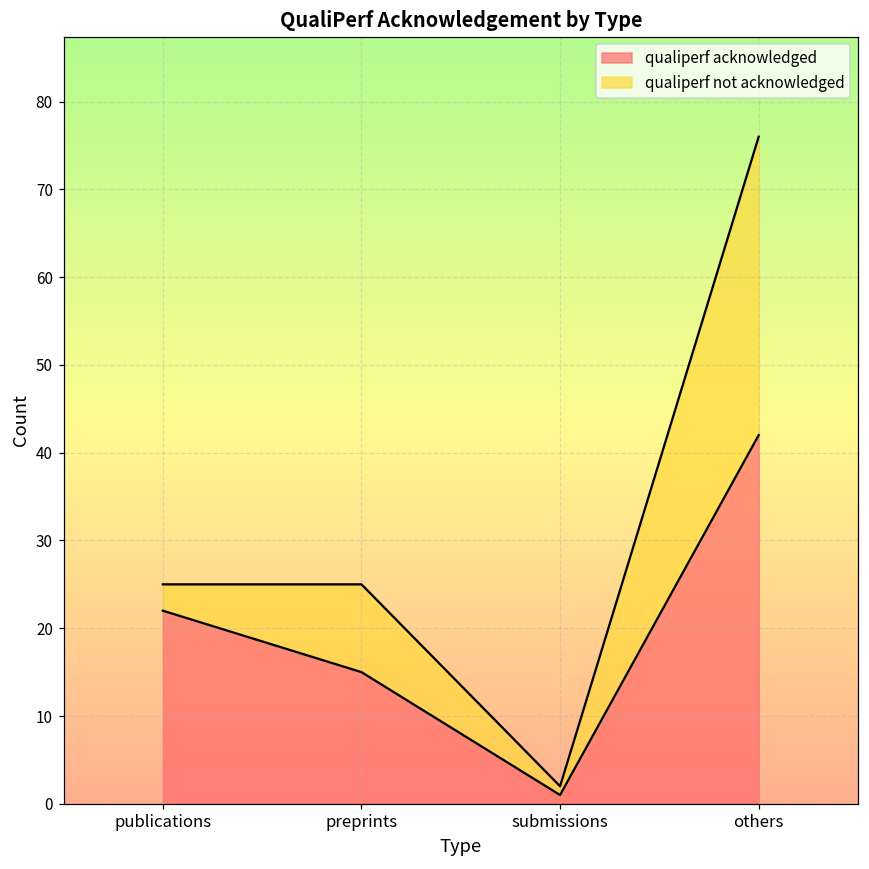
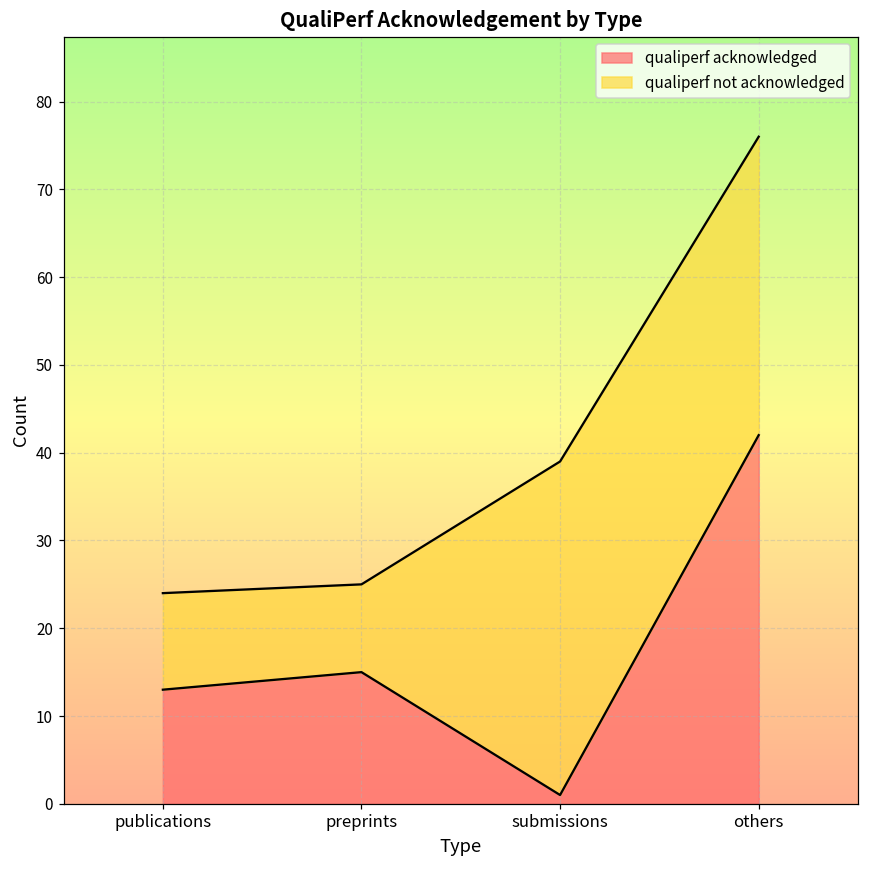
qualiperf acknowledged, publications: 22 -> 13
qualiperf not acknowledged, publications: 3 -> 11
qualiperf not acknowledged, submissions: 1 -> 38
